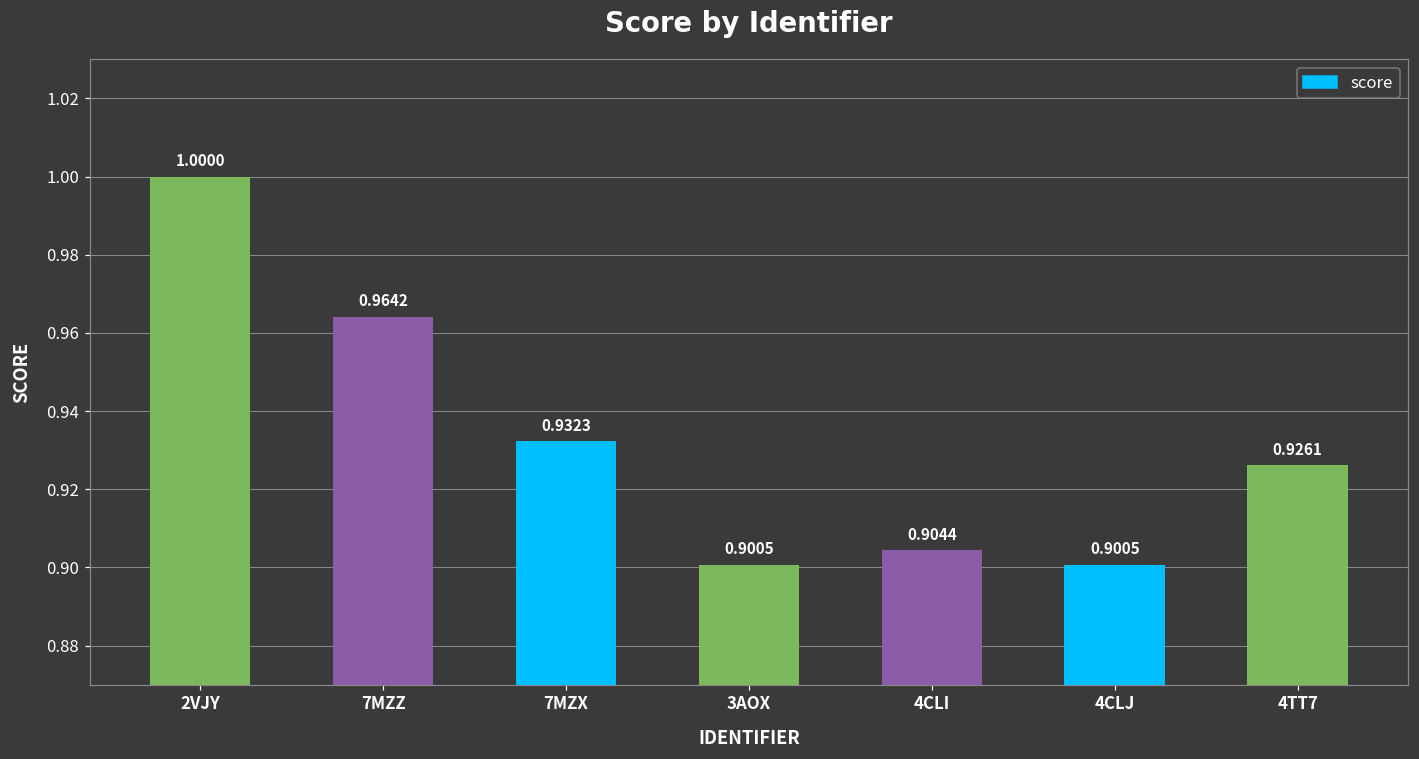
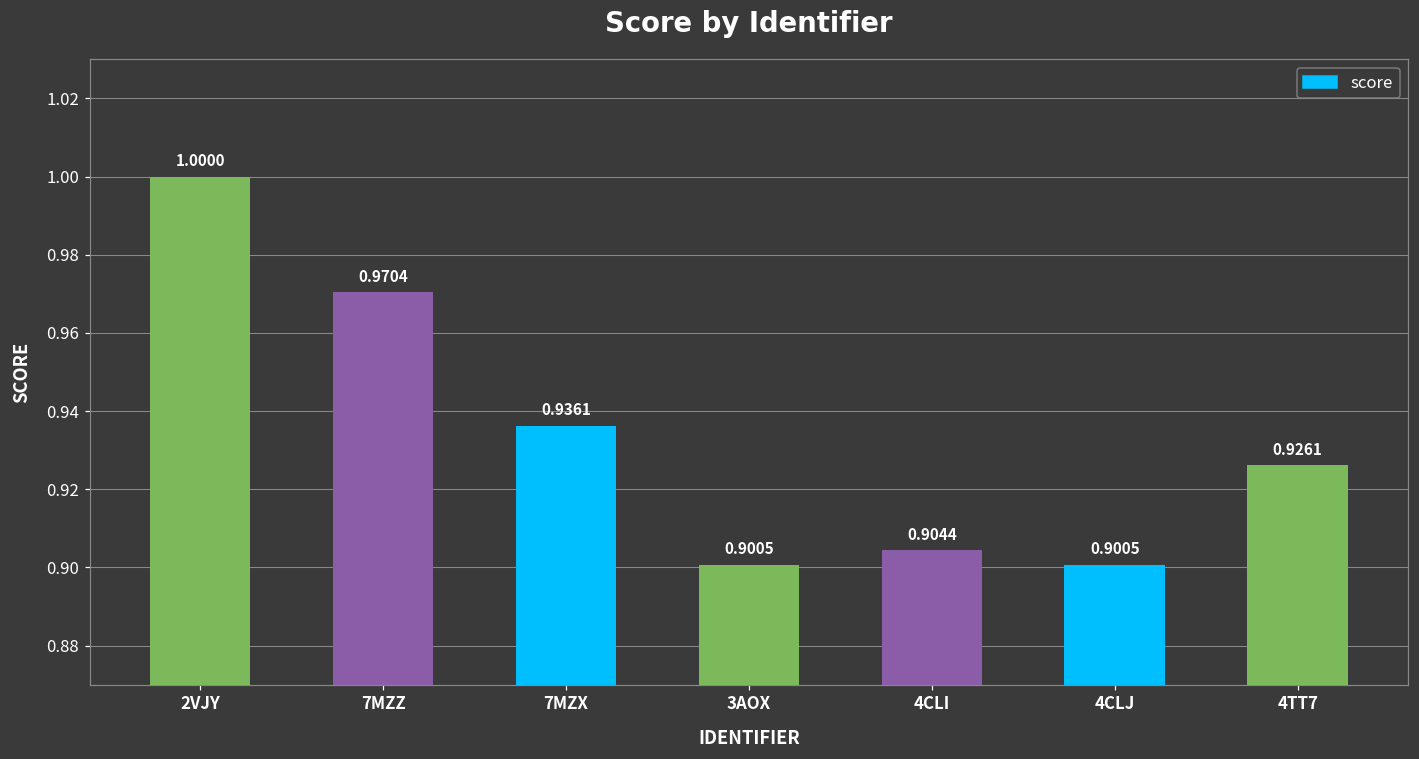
7MZZ: 0.9642 -> 0.9704
7MZX: 0.9323 -> 0.9361
